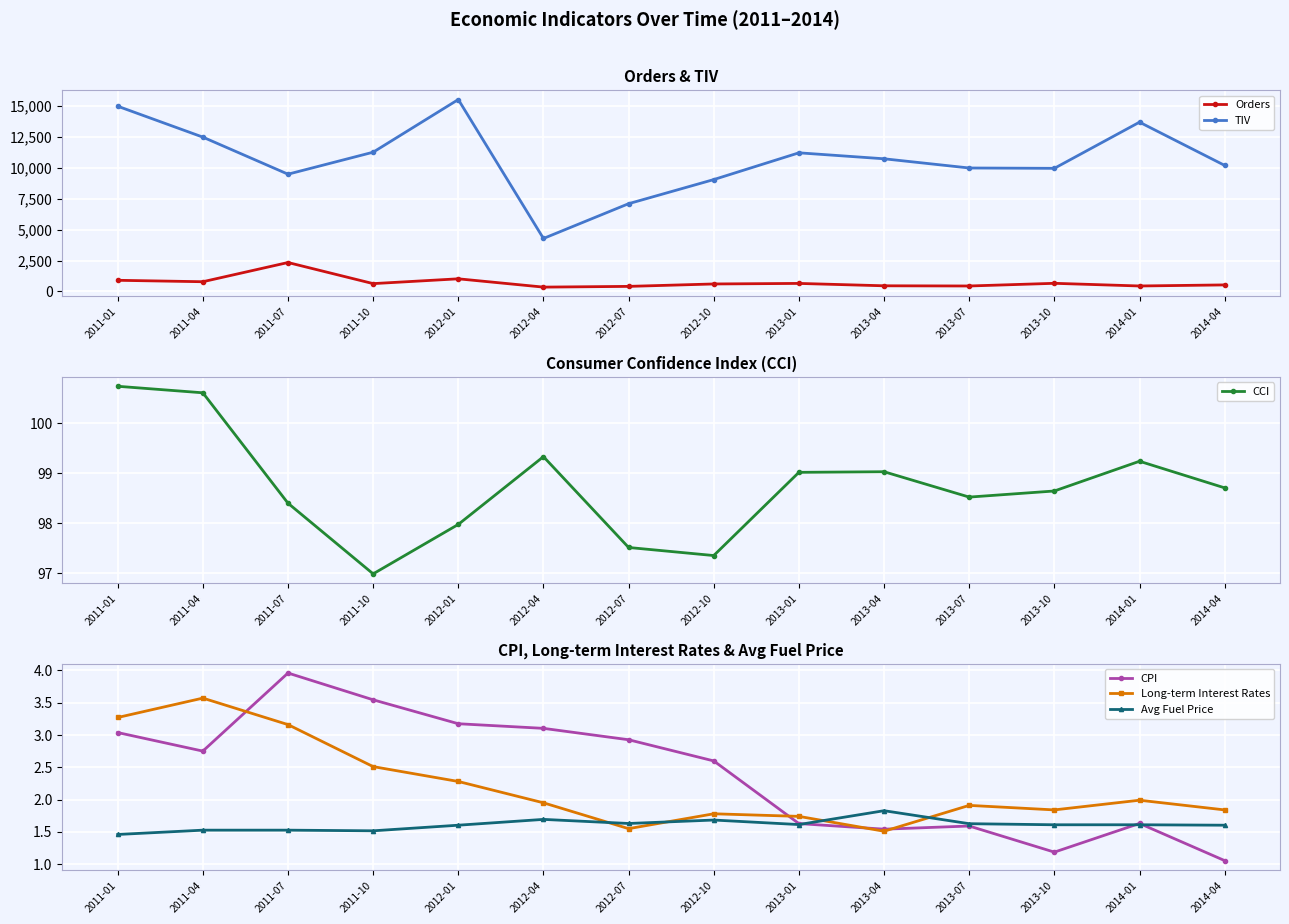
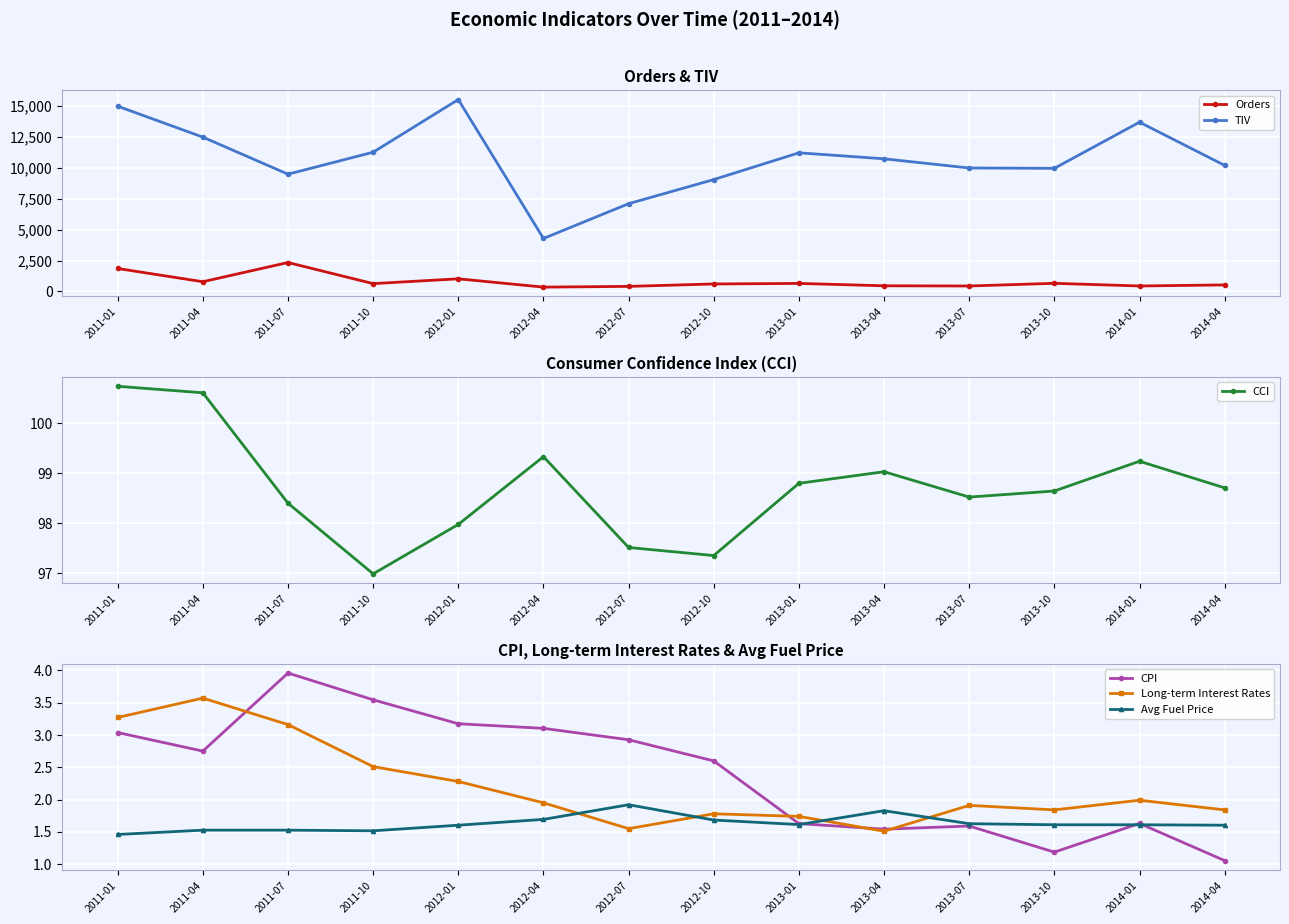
Orders & TIV, Orders, 2011-01: 900 -> 1,900
Consumer Confidence Index (CCI), 2013-01: 99.0 -> 98.8
CPI, Long-term Interest Rates & Avg Fuel Price, Avg Fuel Price, 2012-07: 1.6 -> 1.9
